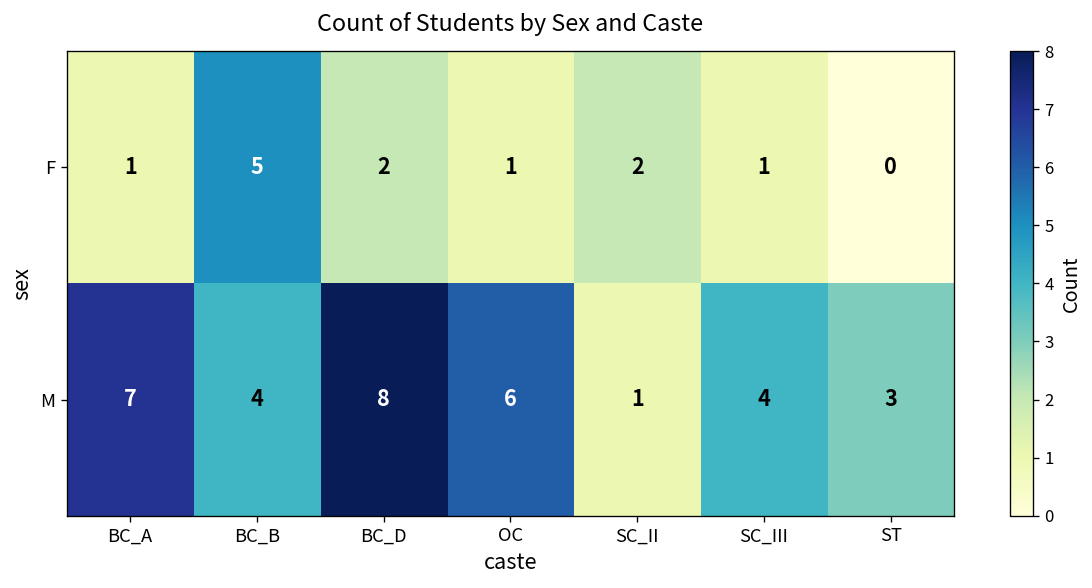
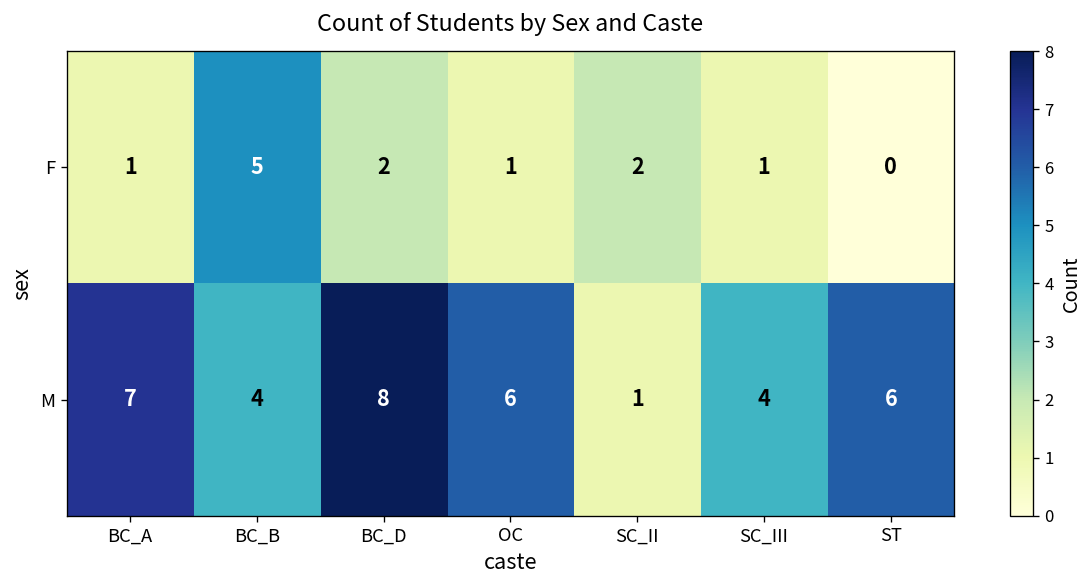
M, ST: 3 -> 6
